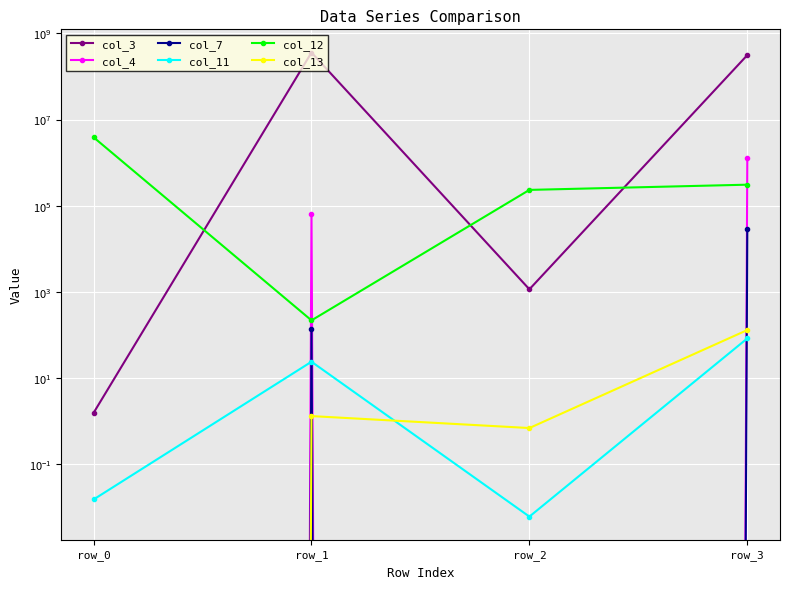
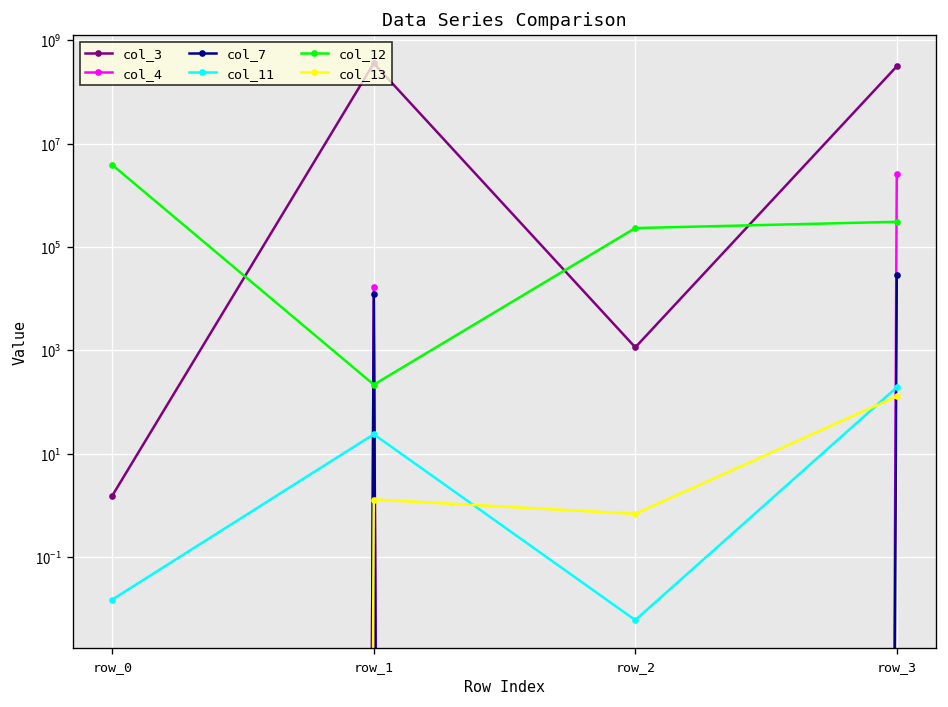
col_4, row_1: 70000 -> 17000
col_7, row_1: 140 -> 12000
col_4, row_3: 1200000 -> 3000000
col_11, row_3: 80 -> 200
